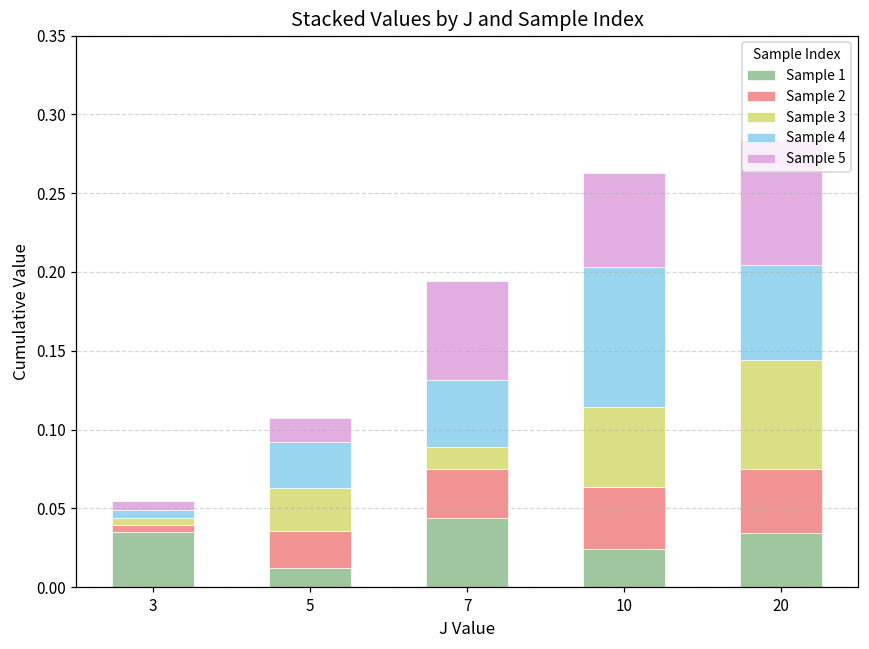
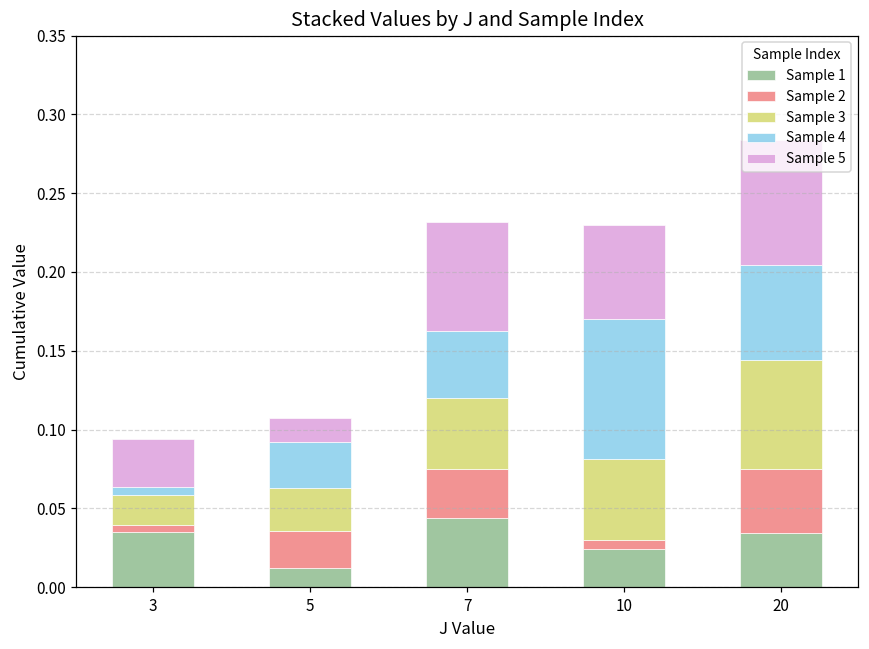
Sample 3, 3: 0.005 -> 0.019
Sample 5, 3: 0.005 -> 0.030
Sample 3, 7: 0.014 -> 0.045
Sample 5, 7: 0.063 -> 0.070
Sample 2, 10: 0.039 -> 0.006
